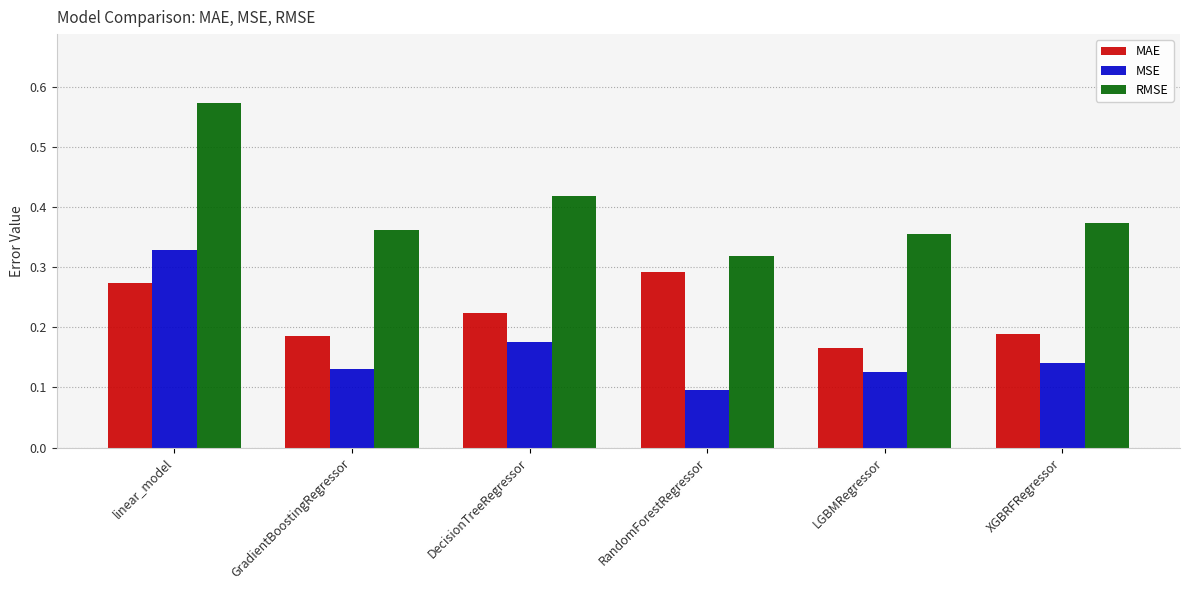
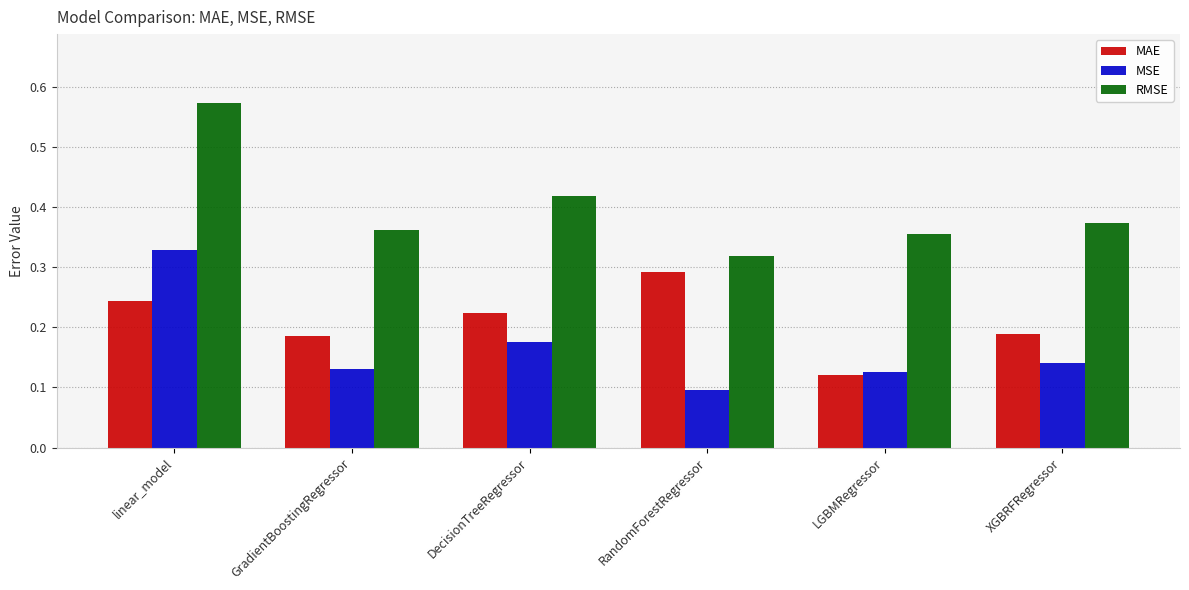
MAE, linear_model: 0.27 -> 0.24
MAE, LGBMRegressor: 0.16 -> 0.12
